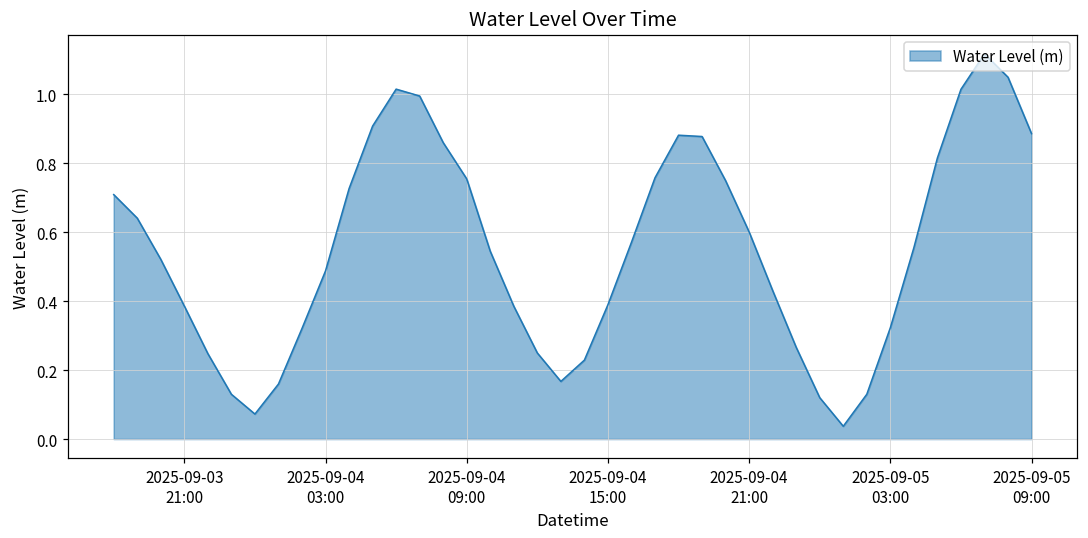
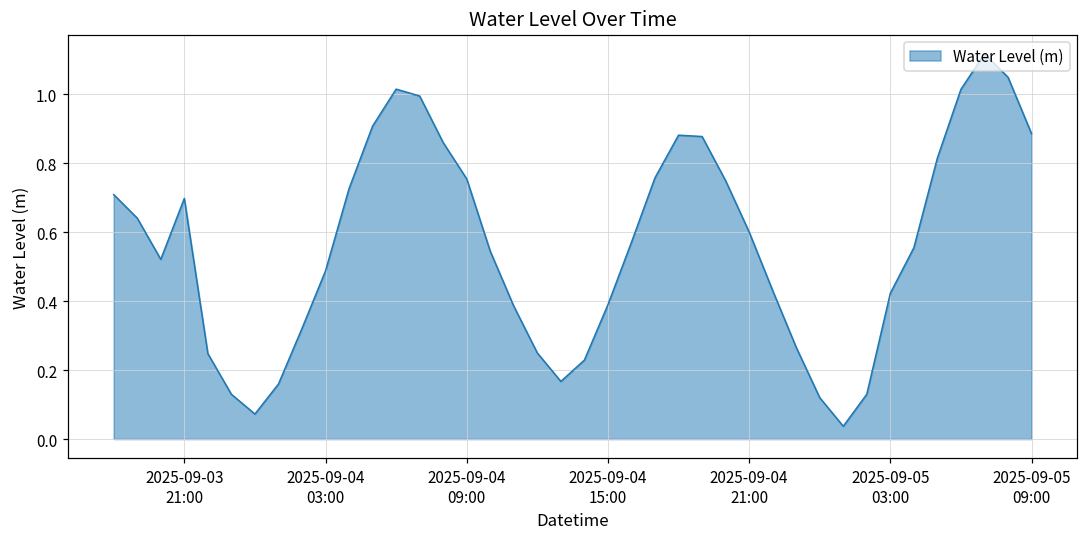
2025-09-03 21:00: 0.39 -> 0.70
2025-09-05 03:00: 0.32 -> 0.42
